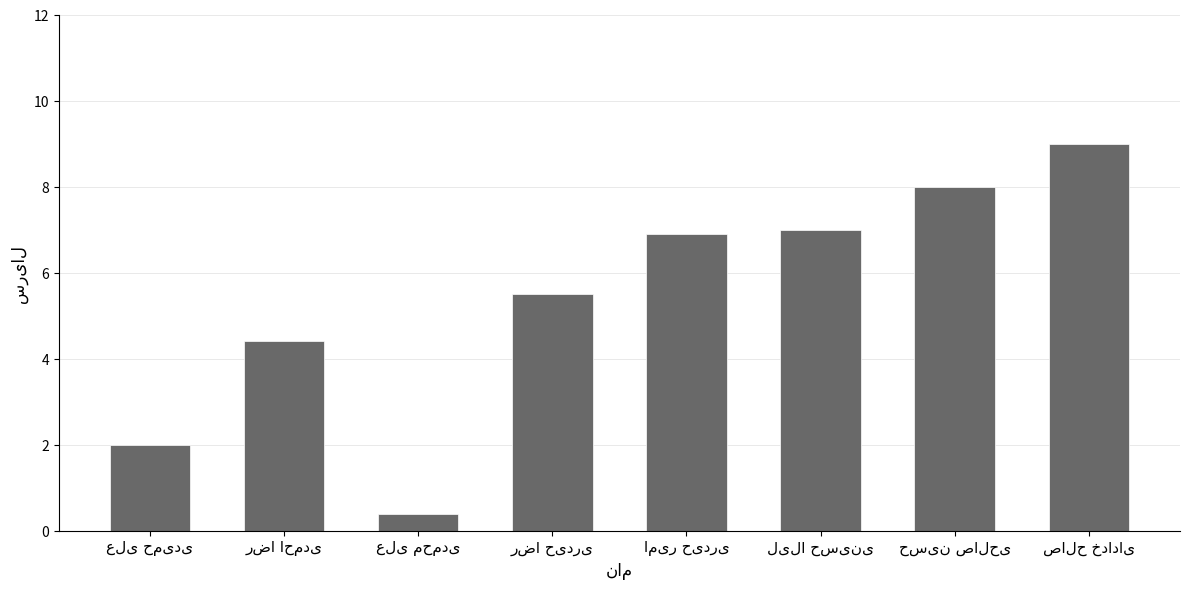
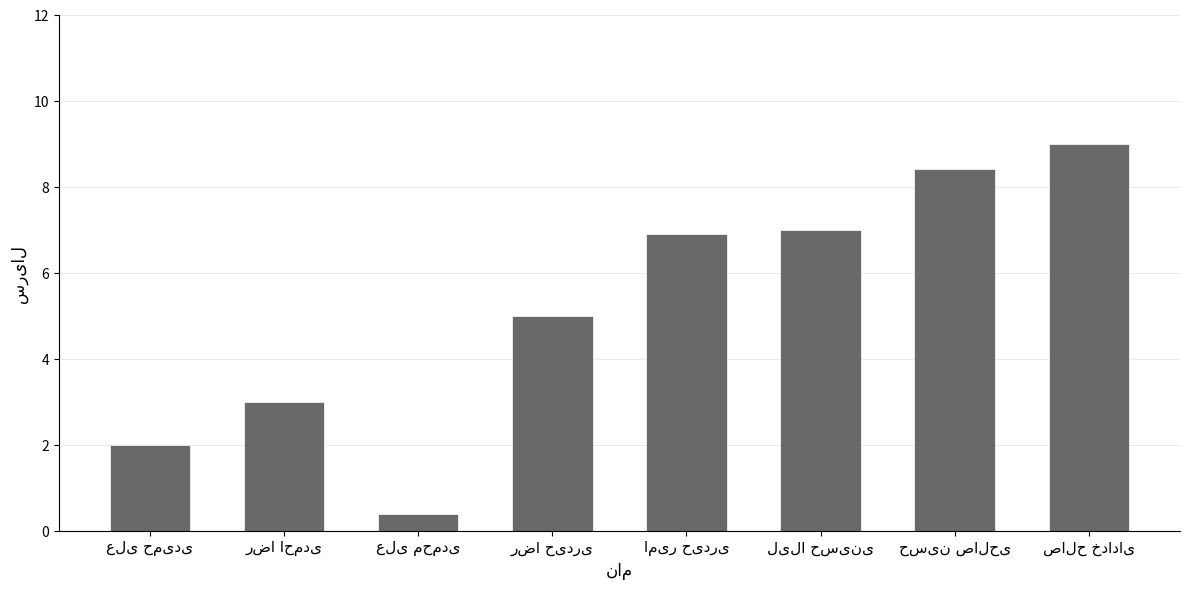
رضا احمدی: 4.4 -> 3.0
رضا حیدری: 5.5 -> 5.0
حسین صالحی: 8.0 -> 8.4
